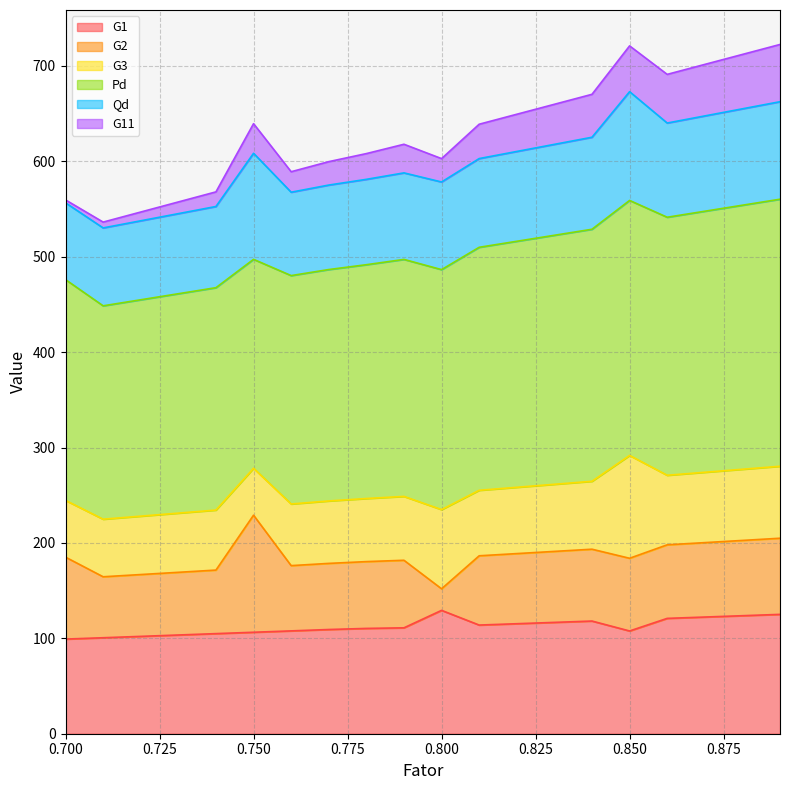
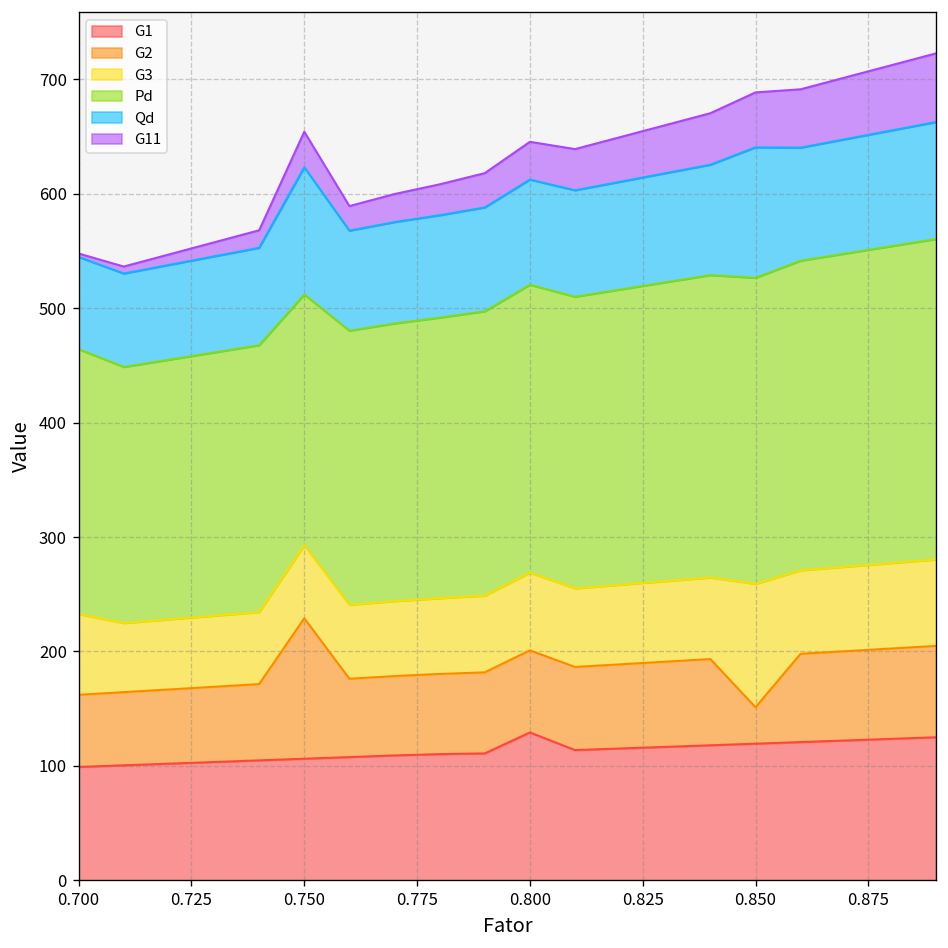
G2, 0.700: 90 -> 60
G3, 0.700: 60 -> 70
G3, 0.750: 50 -> 60
G2, 0.800: 20 -> 70
G3, 0.800: 80 -> 70
G11, 0.800: 20 -> 30
G1, 0.850: 110 -> 120
G2, 0.850: 80 -> 30
